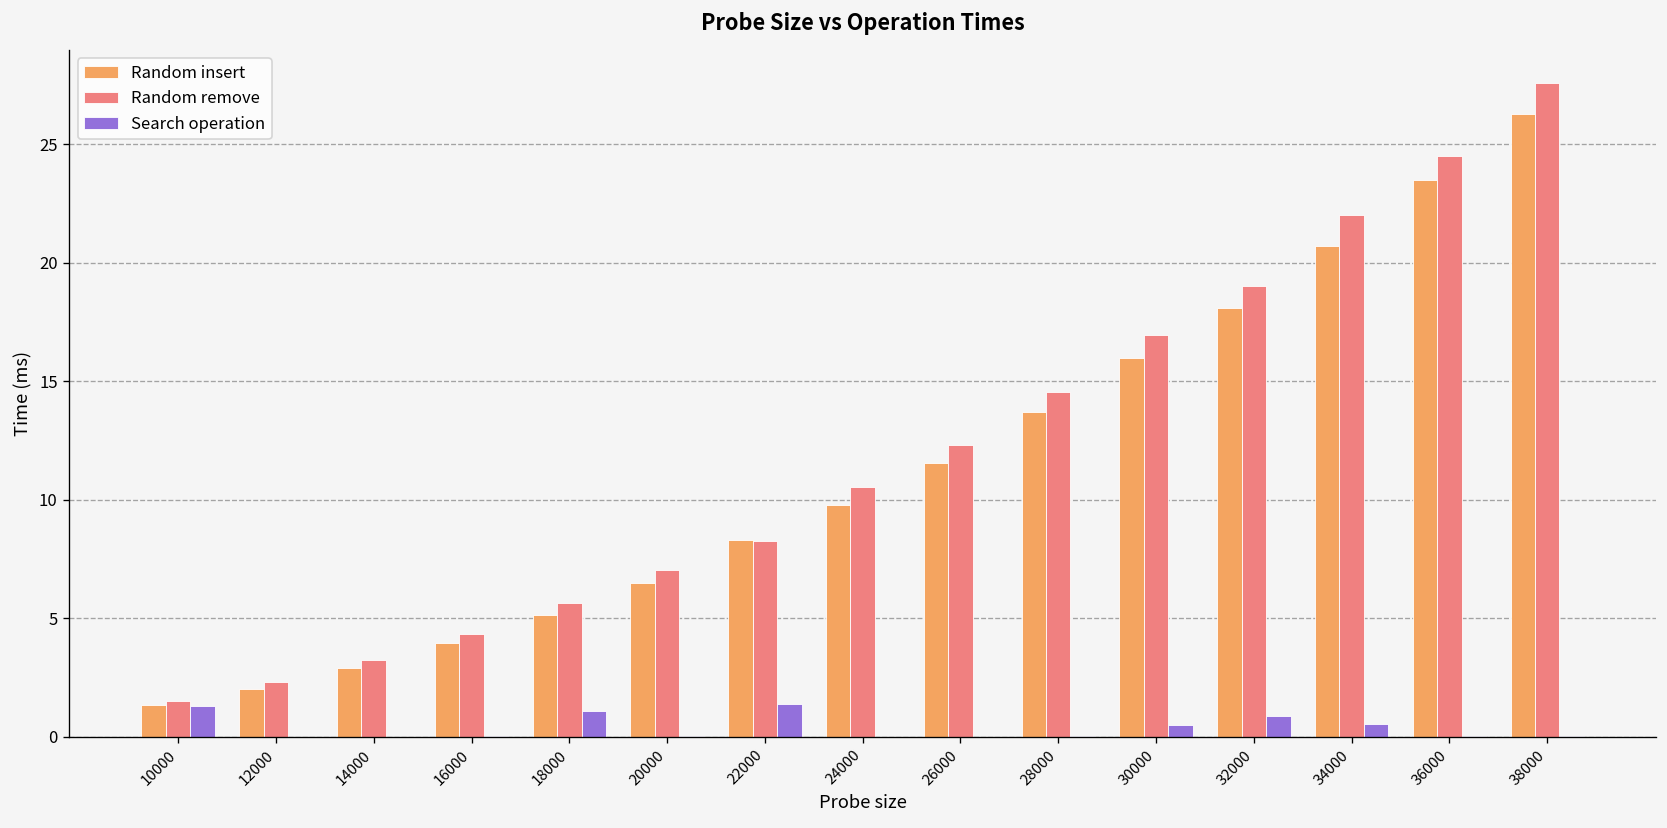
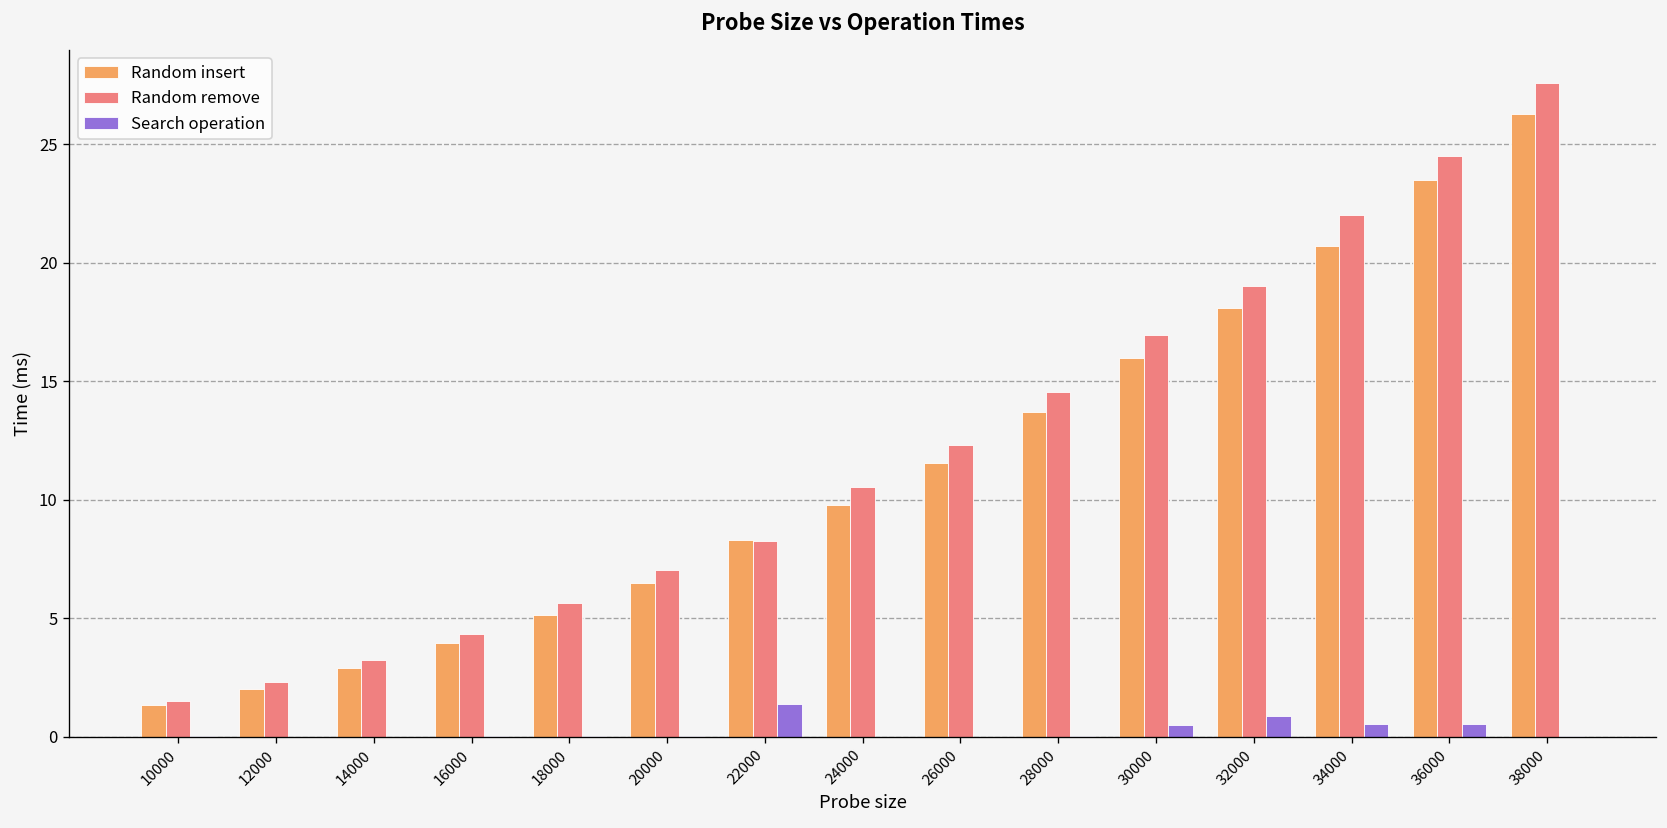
Search operation, 10000: 1.3 -> 0.0
Search operation, 18000: 1.1 -> 0.0
Search operation, 36000: 0.0 -> 0.5
